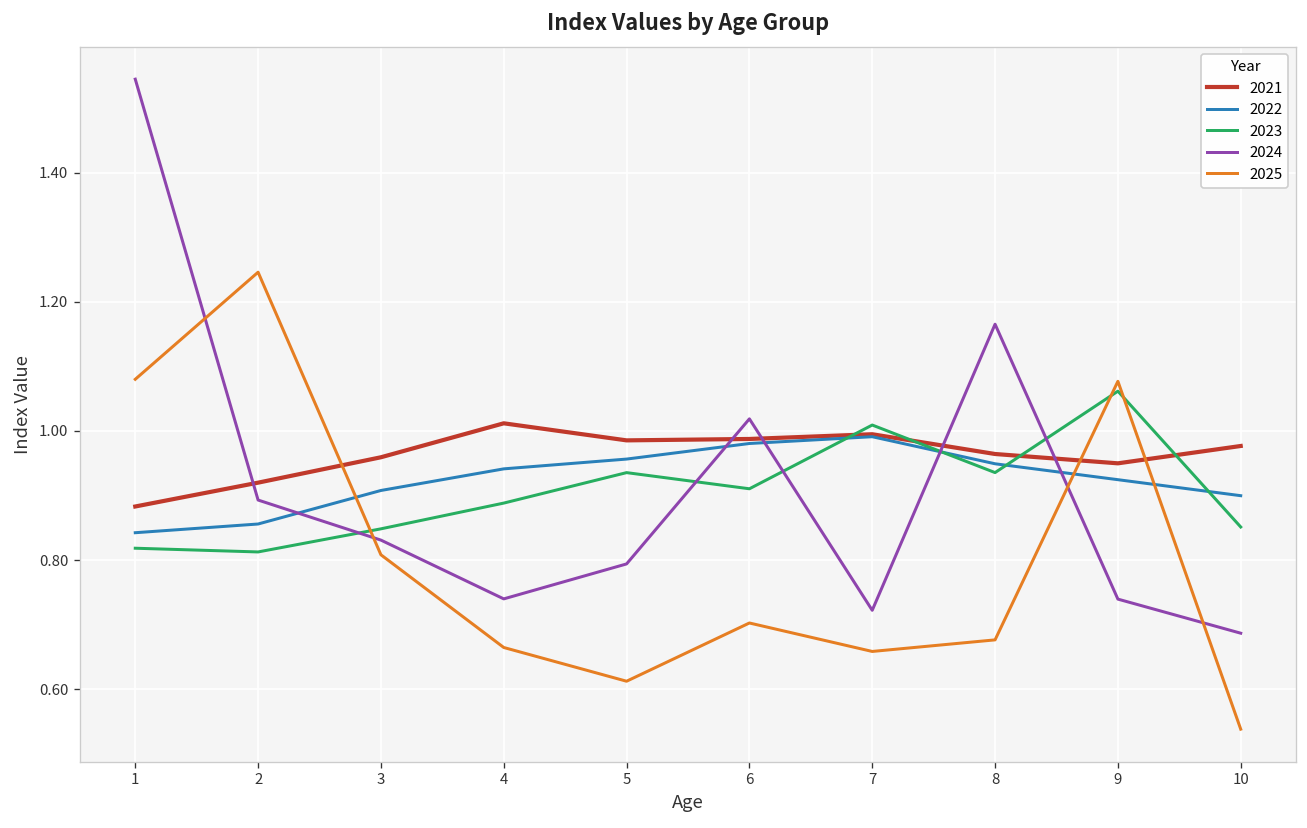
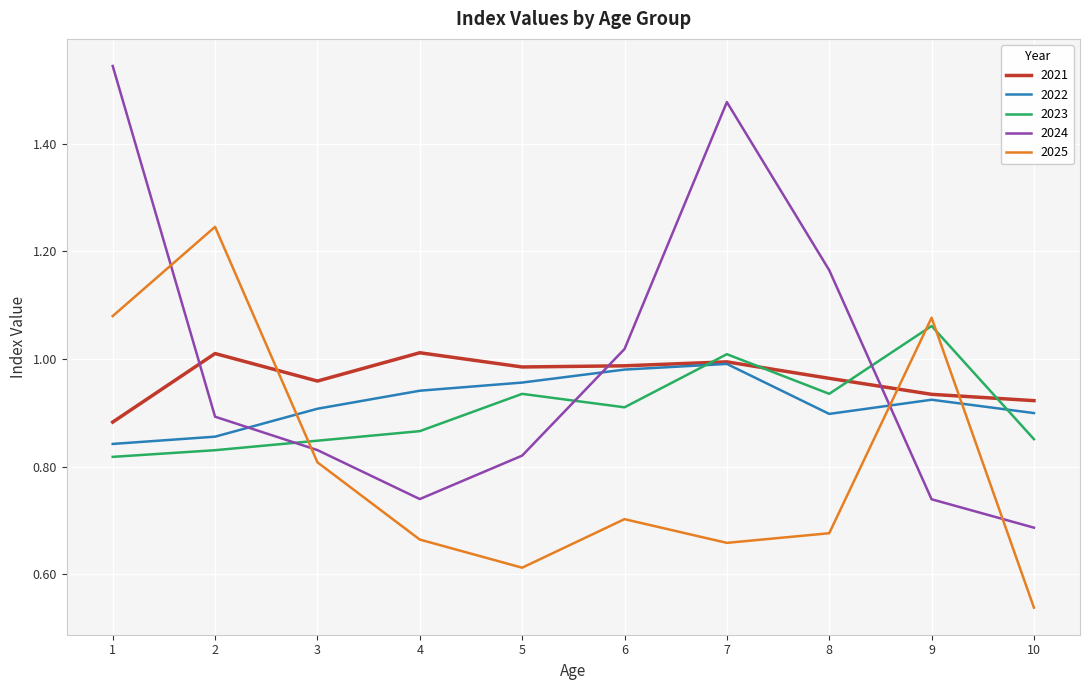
2021, 2: 0.92 -> 1.01
2023, 2: 0.81 -> 0.83
2023, 4: 0.89 -> 0.87
2024, 5: 0.79 -> 0.82
2024, 7: 0.72 -> 1.48
2022, 8: 0.95 -> 0.90
2021, 9: 0.95 -> 0.93
2021, 10: 0.98 -> 0.92
